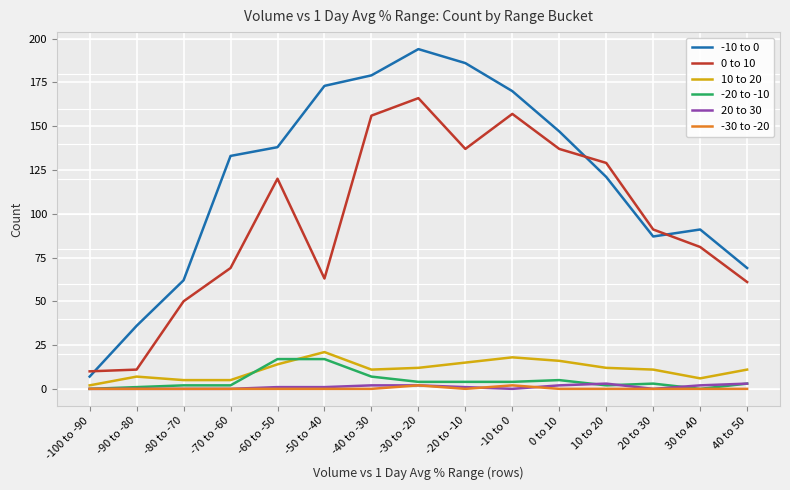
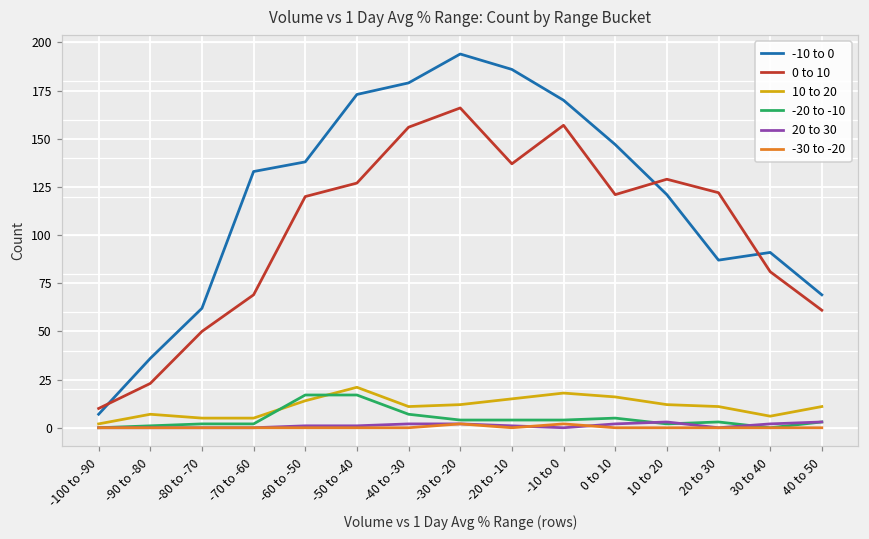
0 to 10, -90 to -80: 11 -> 23
0 to 10, -50 to -40: 63 -> 127
0 to 10, 0 to 10: 137 -> 121
0 to 10, 20 to 30: 91 -> 122
